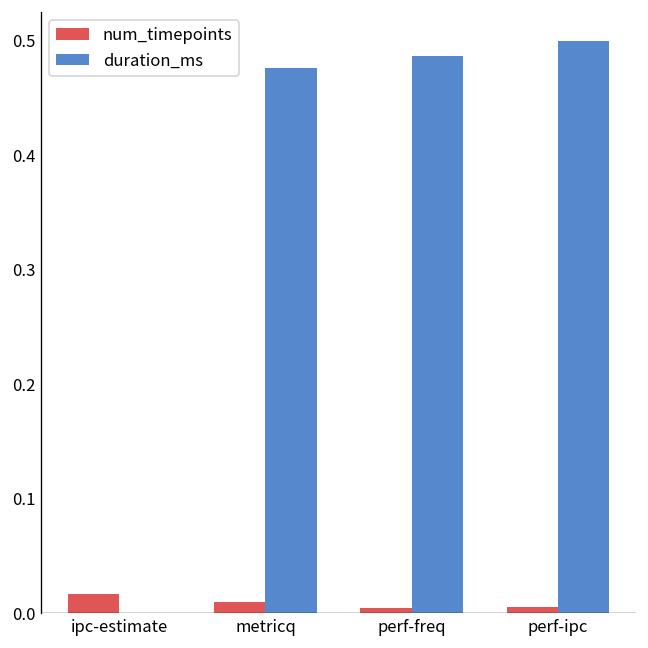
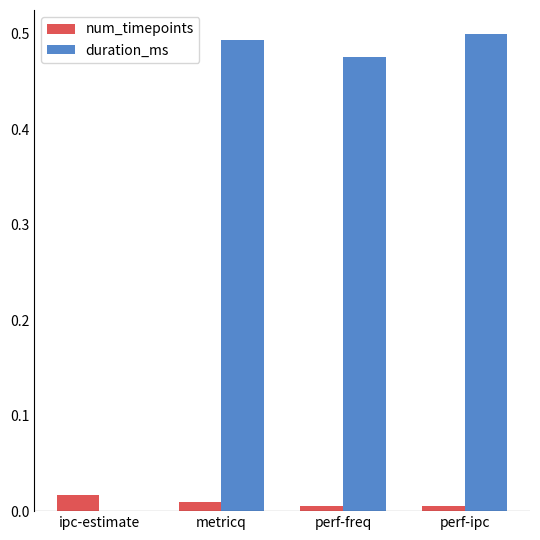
duration_ms, metricq: 0.48 -> 0.49
duration_ms, perf-freq: 0.49 -> 0.48
